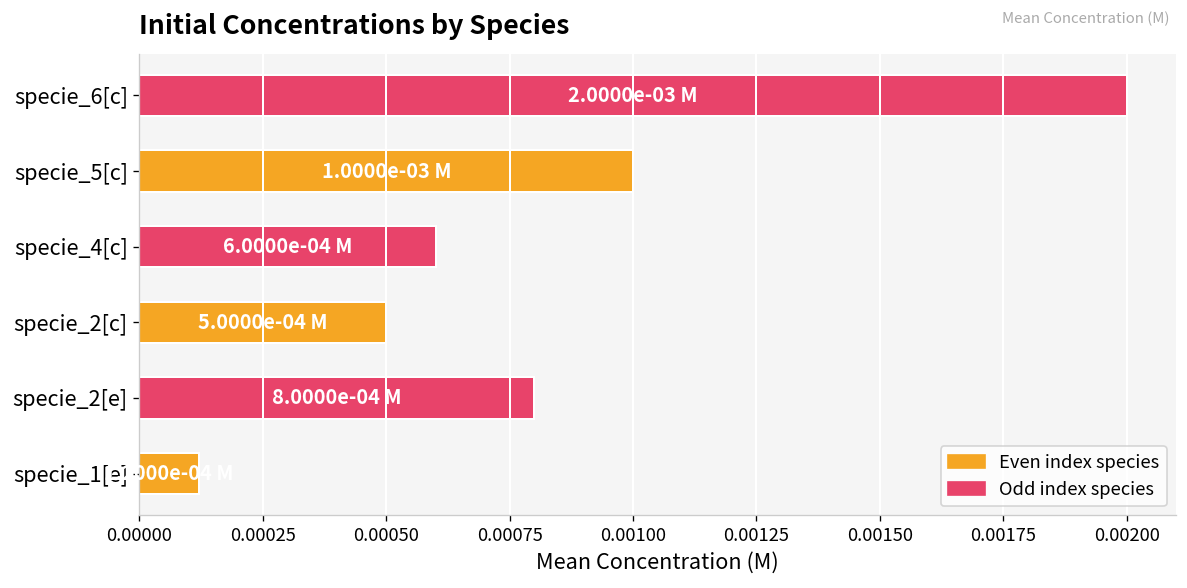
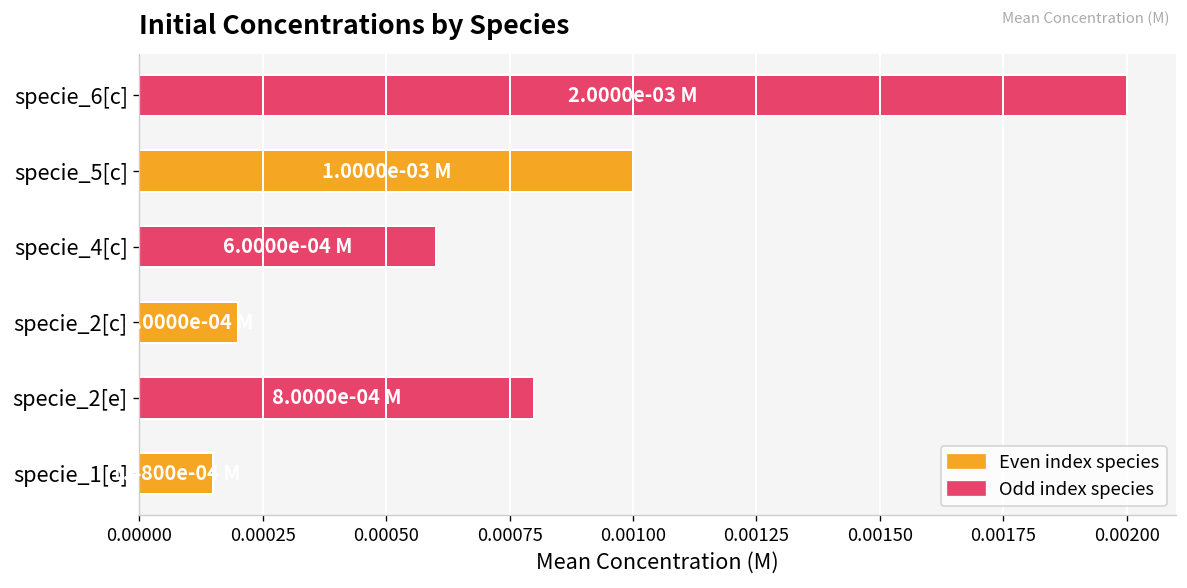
specie_2[c]: 0.0005 -> 0.0002
specie_1[e]: 5.0000e-04 -> 2.0000e-04
